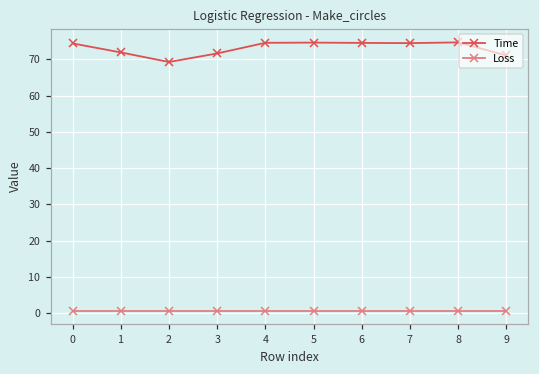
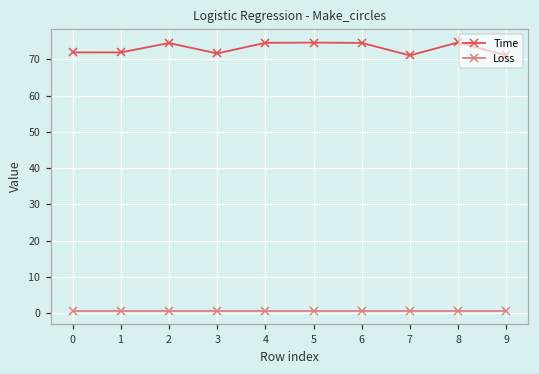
Time, 0: 74 -> 72
Time, 2: 69 -> 74
Time, 7: 74 -> 71
